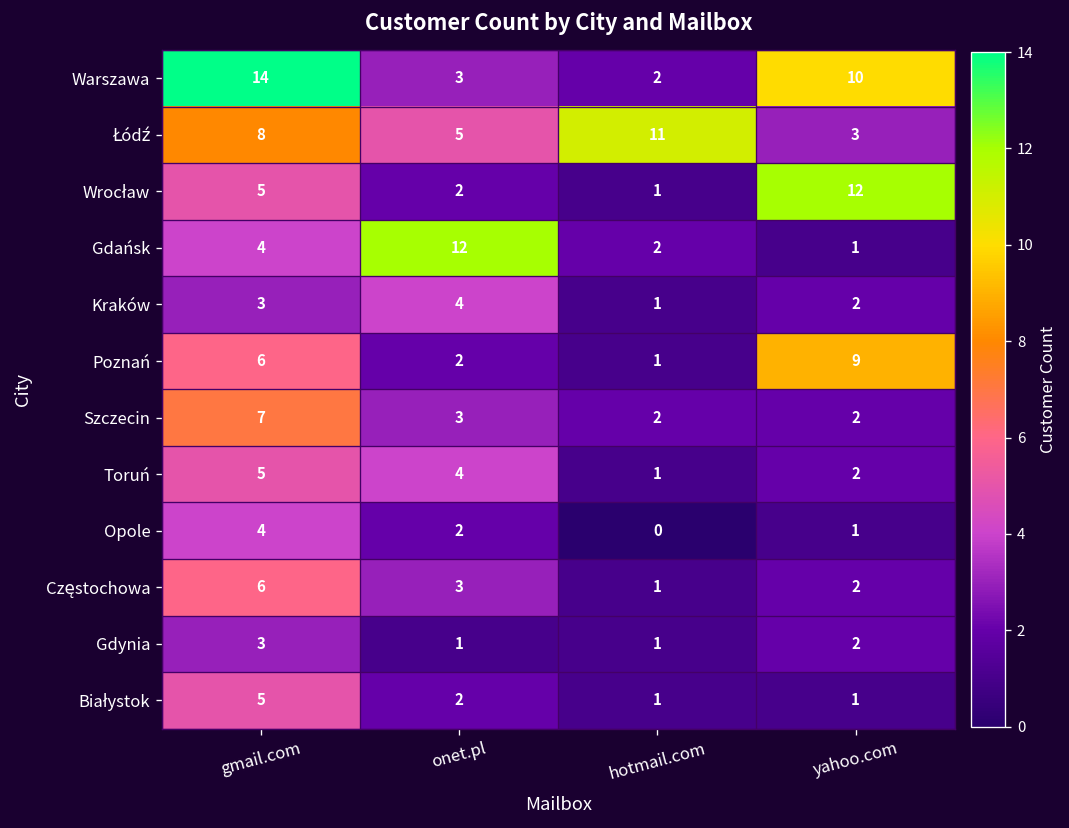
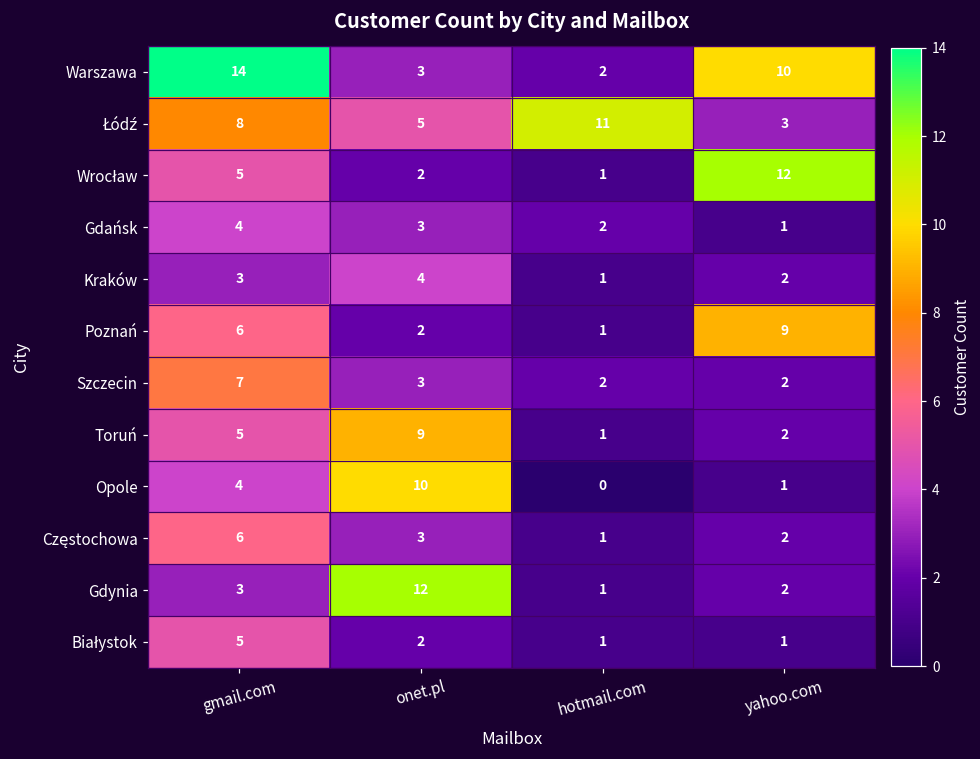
Gdańsk, onet.pl: 12 -> 3
Toruń, onet.pl: 4 -> 9
Opole, onet.pl: 2 -> 10
Gdynia, onet.pl: 1 -> 12
